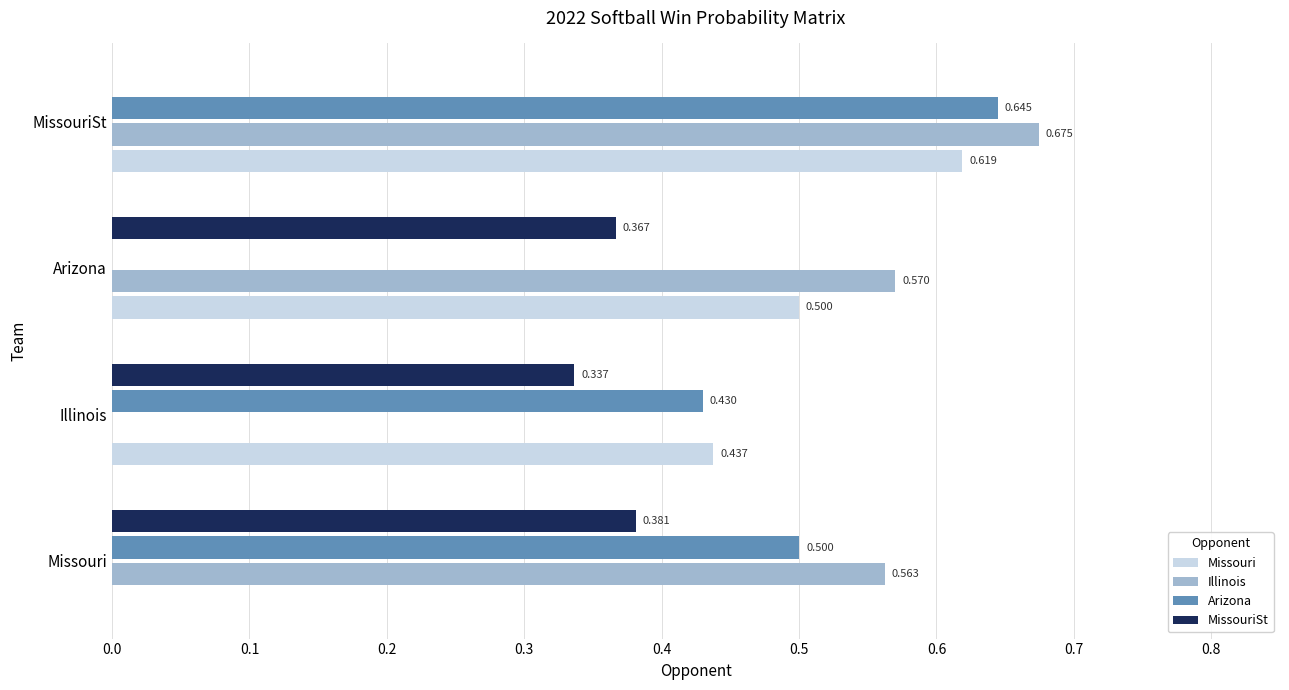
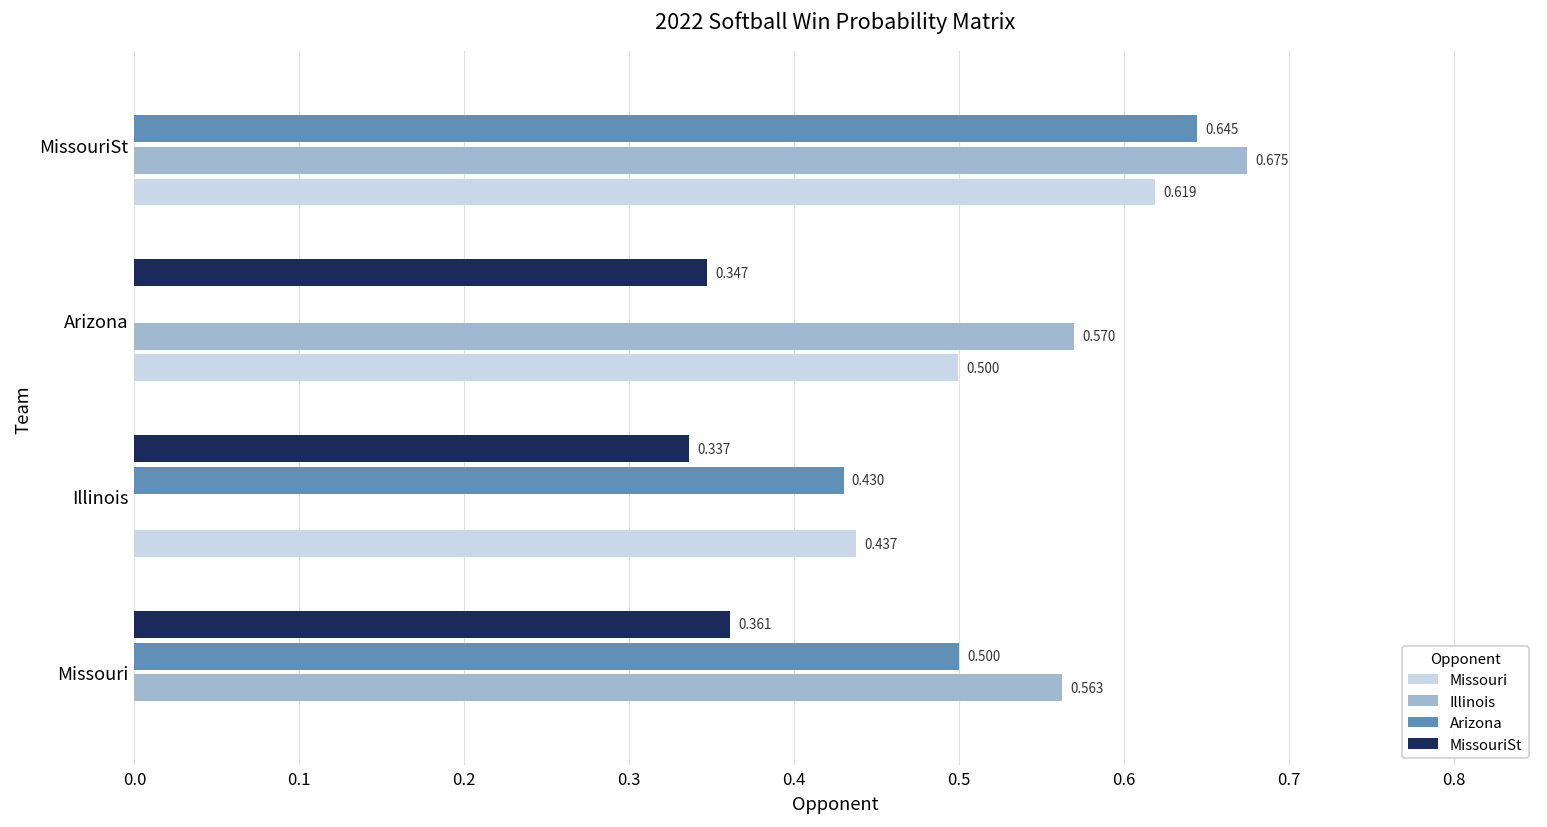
MissouriSt, Arizona: 0.367 -> 0.347
MissouriSt, Missouri: 0.381 -> 0.361
